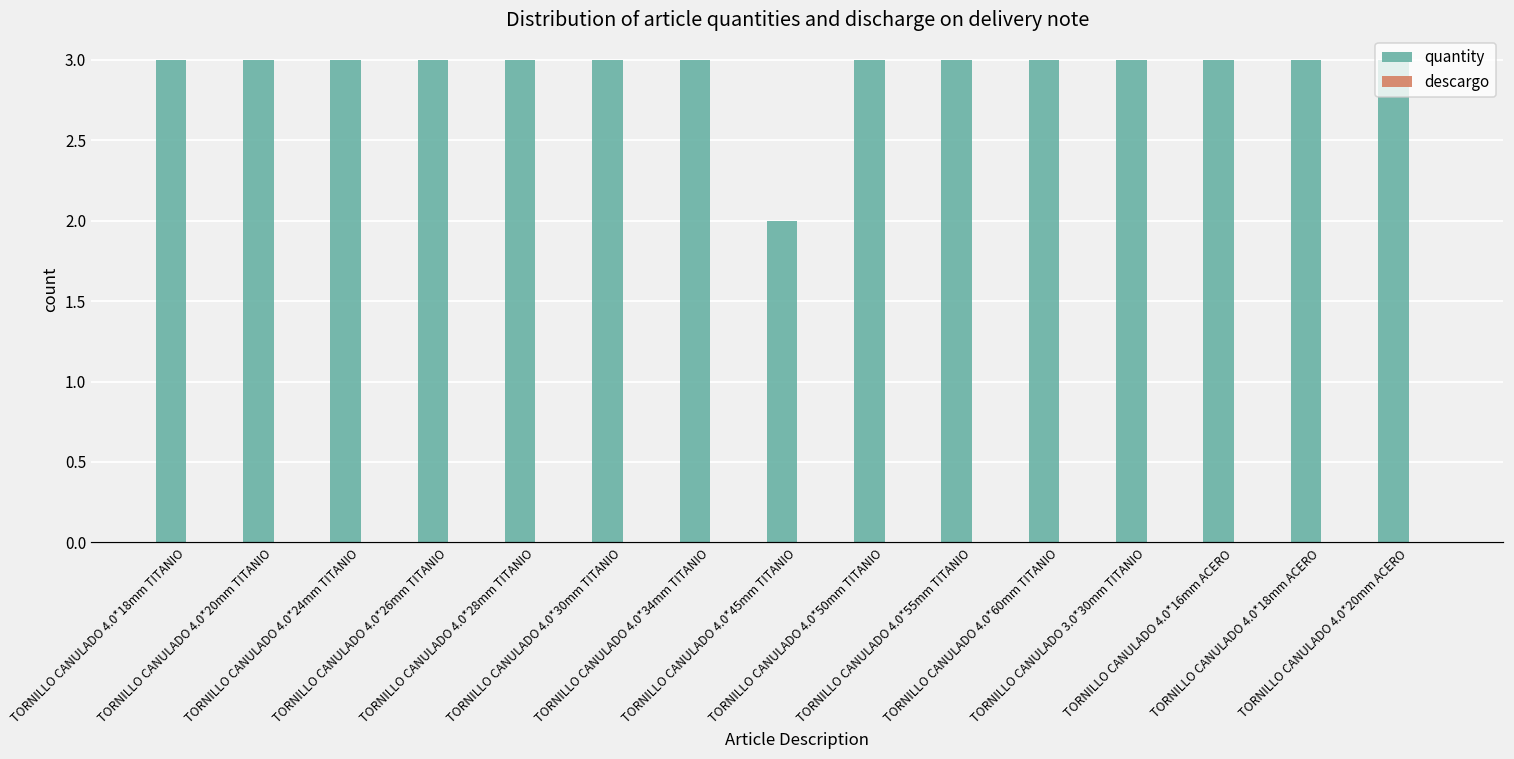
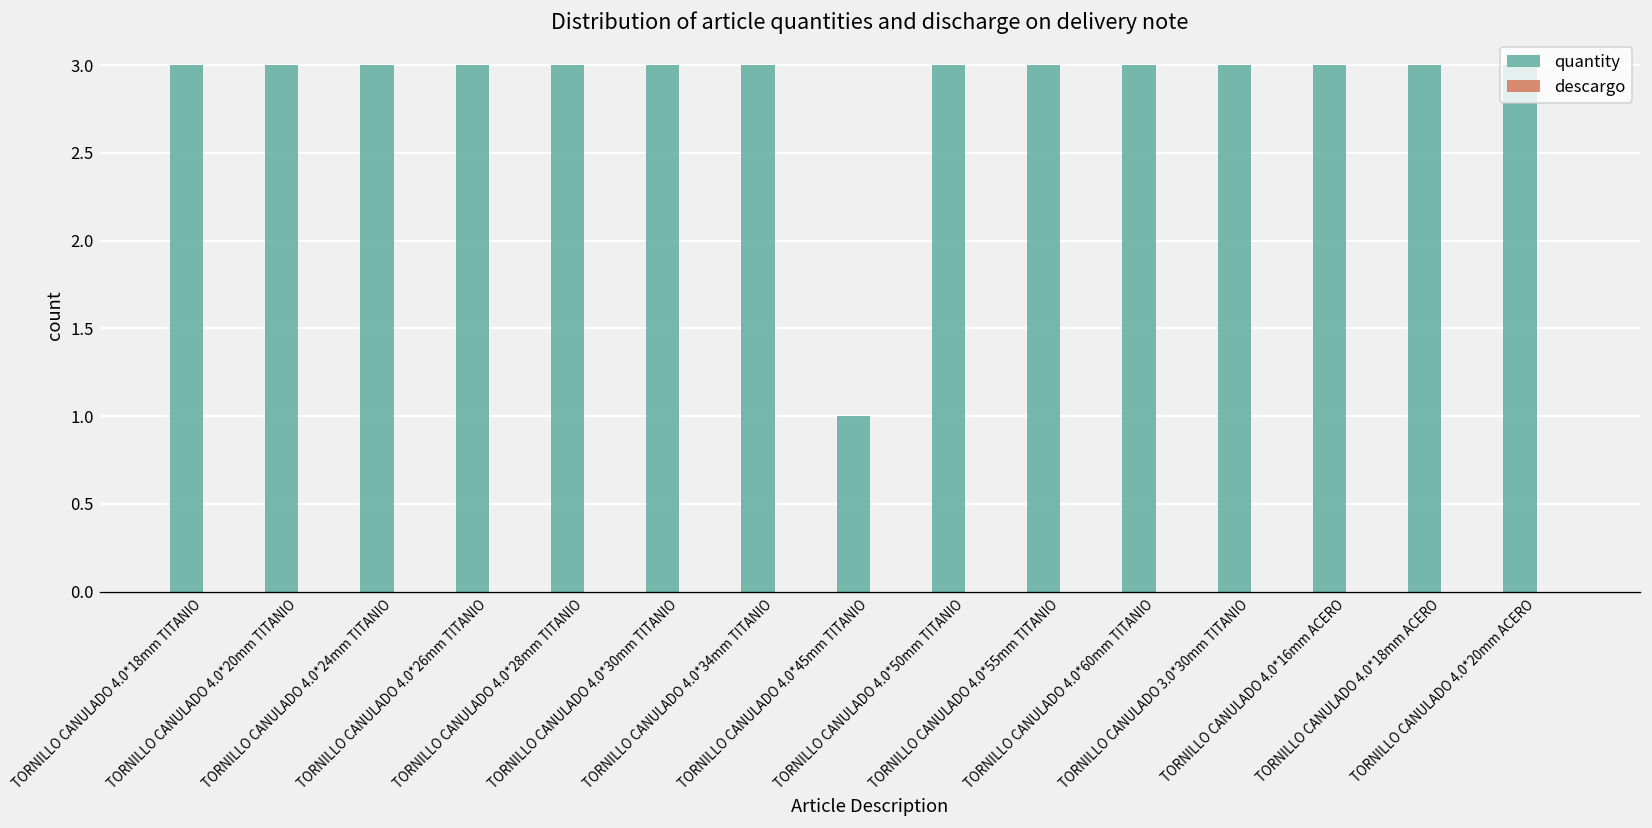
quantity, TORNILLO CANULADO 4.0*45mm TITANIO: 2 -> 1
